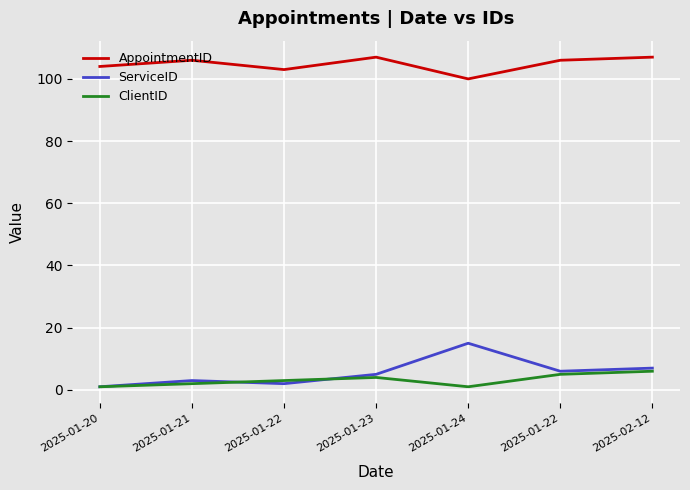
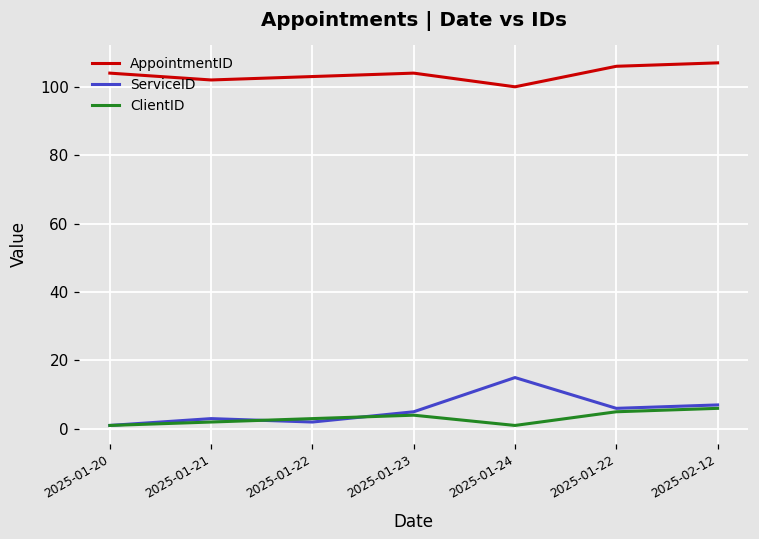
AppointmentID, 2025-01-21: 106 -> 102
AppointmentID, 2025-01-23: 107 -> 104
